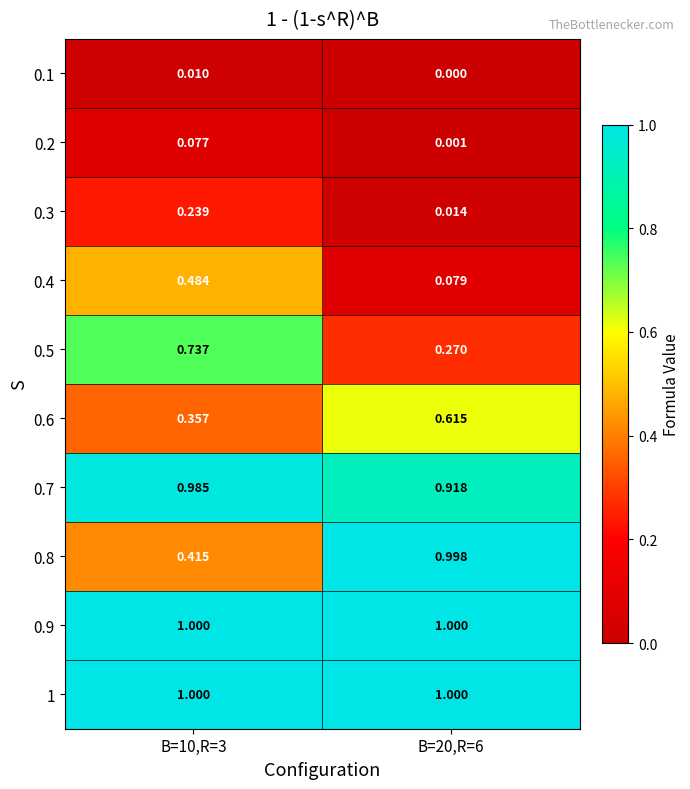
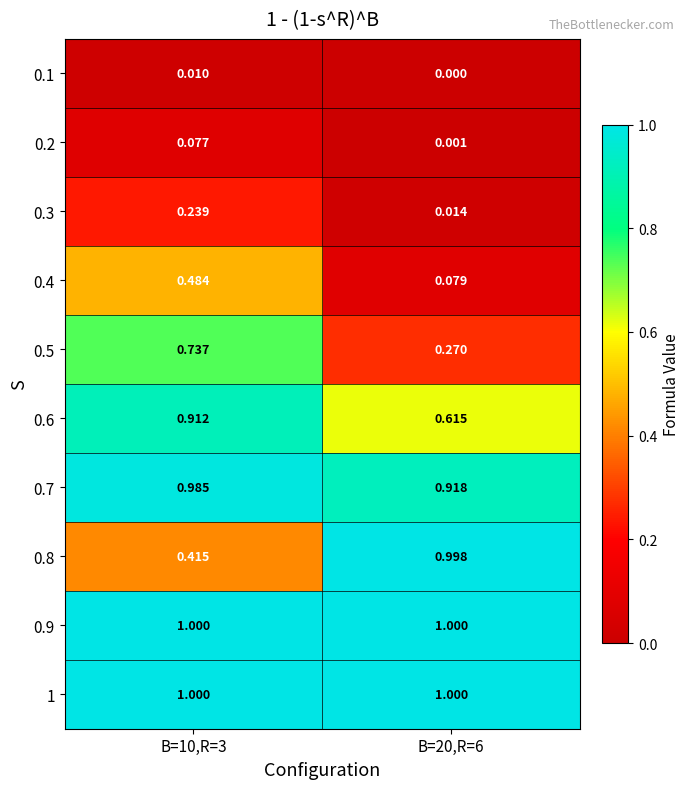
0.6, B=10,R=3: 0.357 -> 0.912
